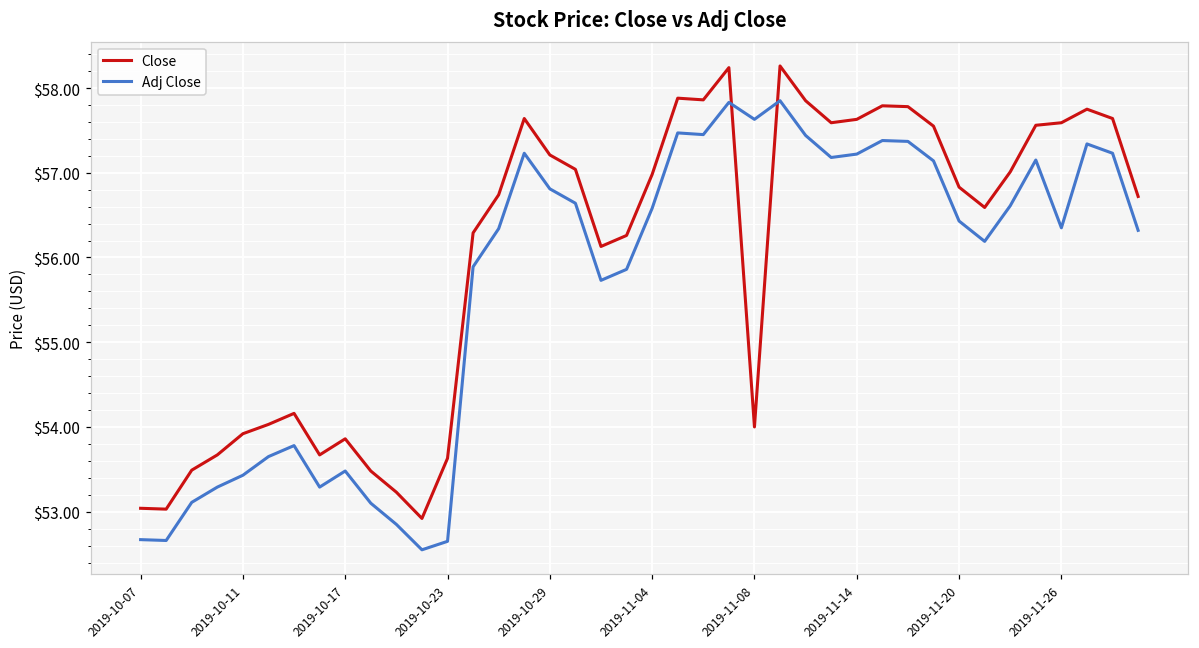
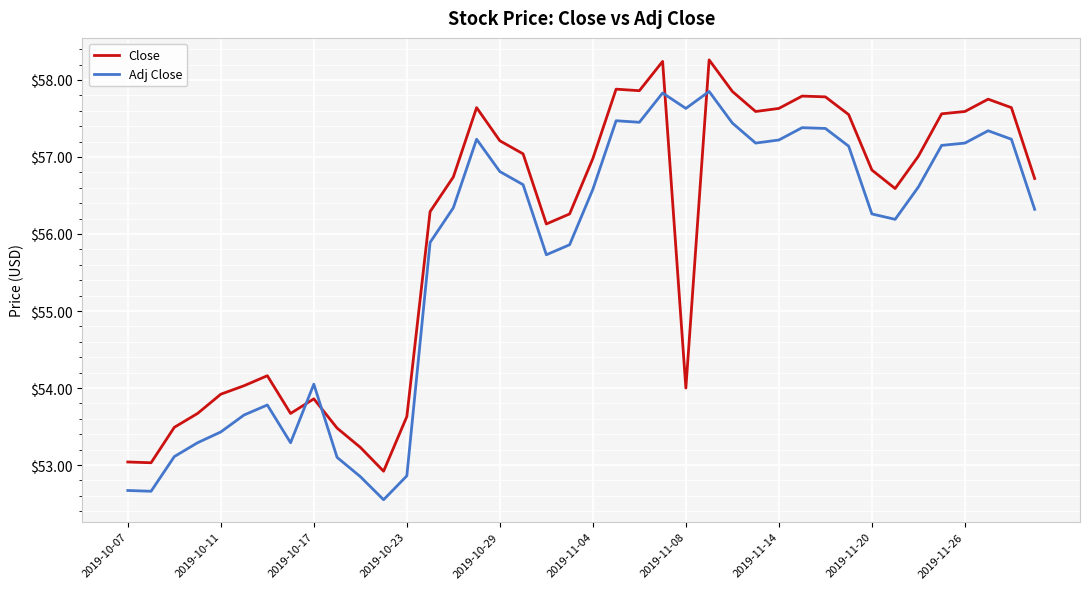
Adj Close, 2019-10-17: $53.5 -> $54.1
Adj Close, 2019-10-23: $52.7 -> $52.9
Adj Close, 2019-11-20: $56.4 -> $56.3
Adj Close, 2019-11-26: $56.4 -> $57.2
